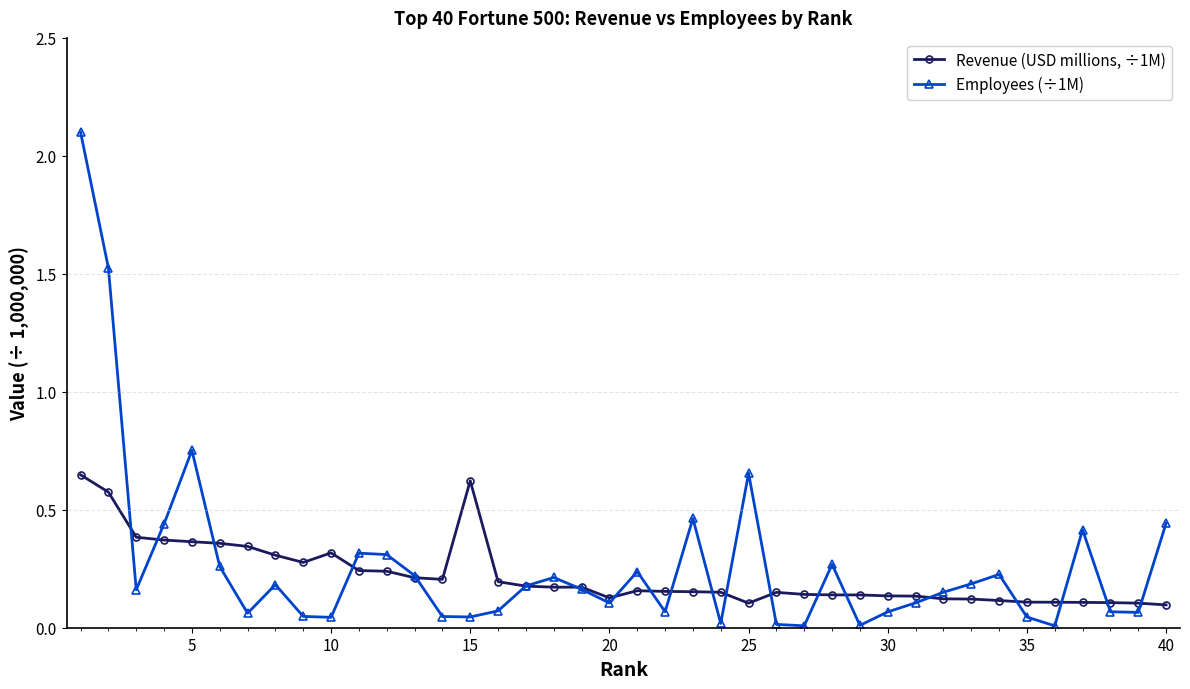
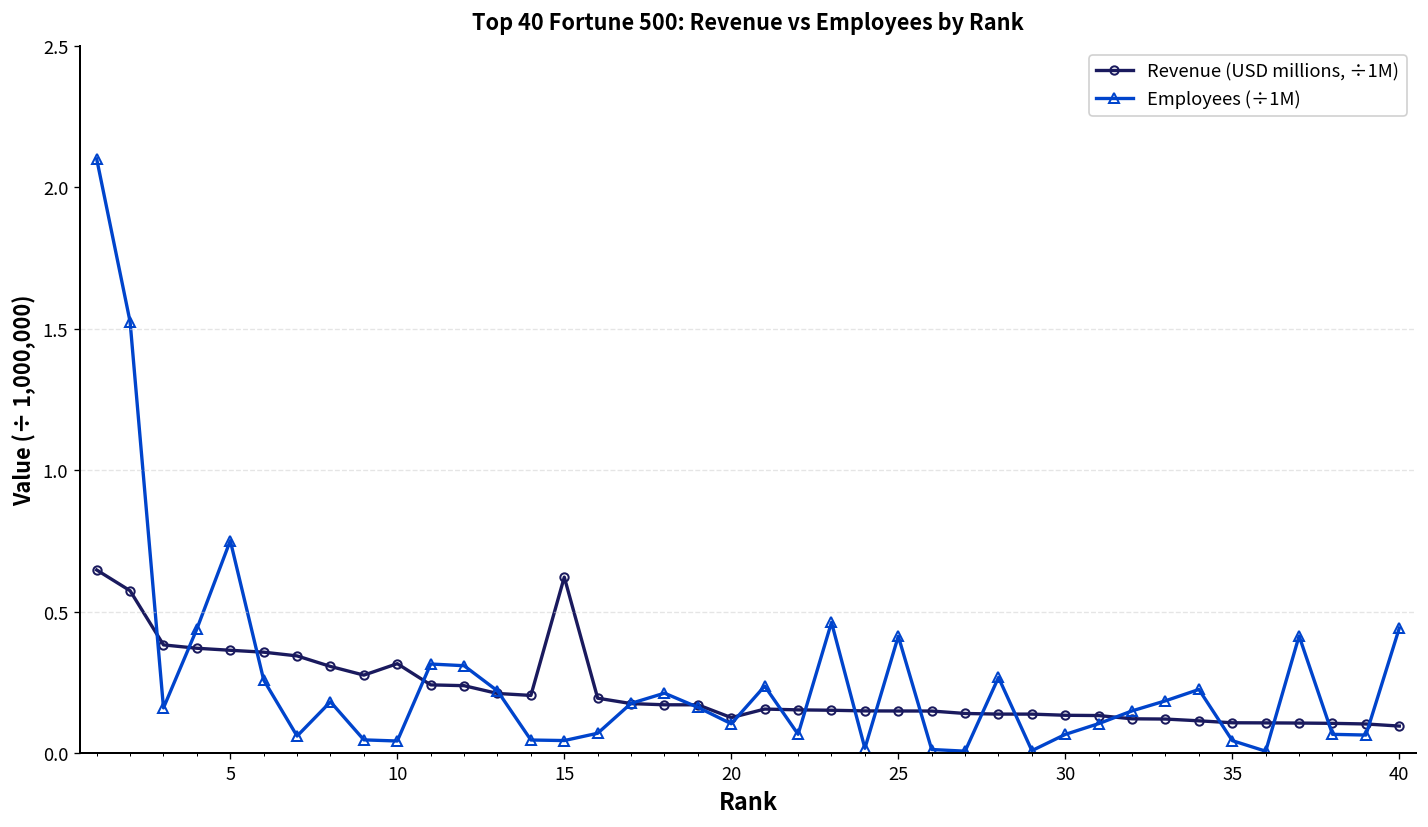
Revenue (USD millions, ÷1M), 25: 0.10 -> 0.15
Employees (÷1M), 25: 0.65 -> 0.41
